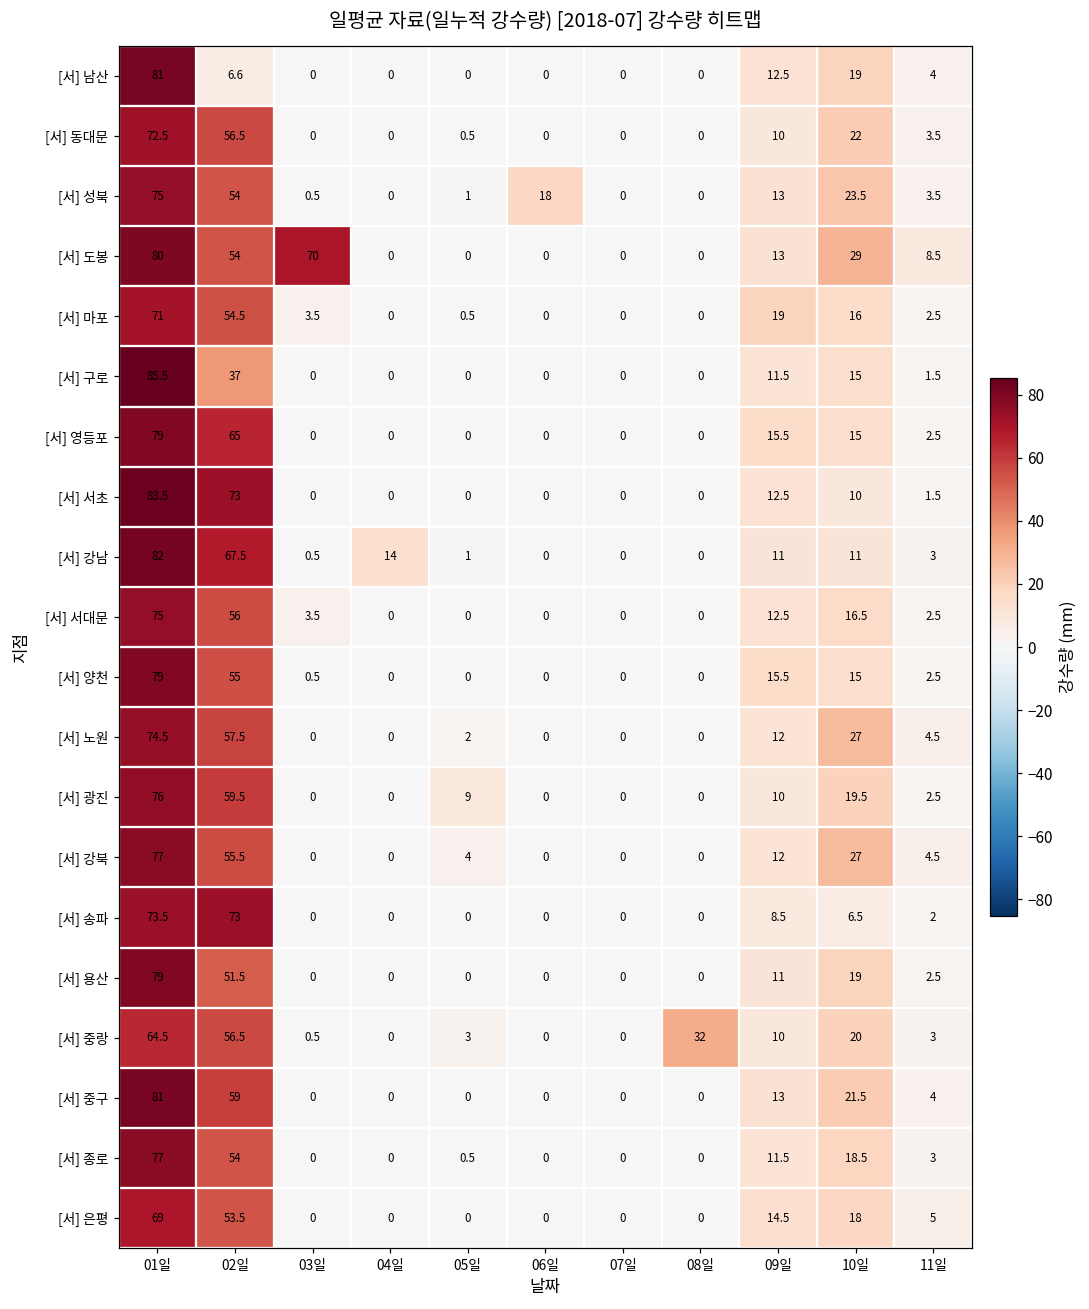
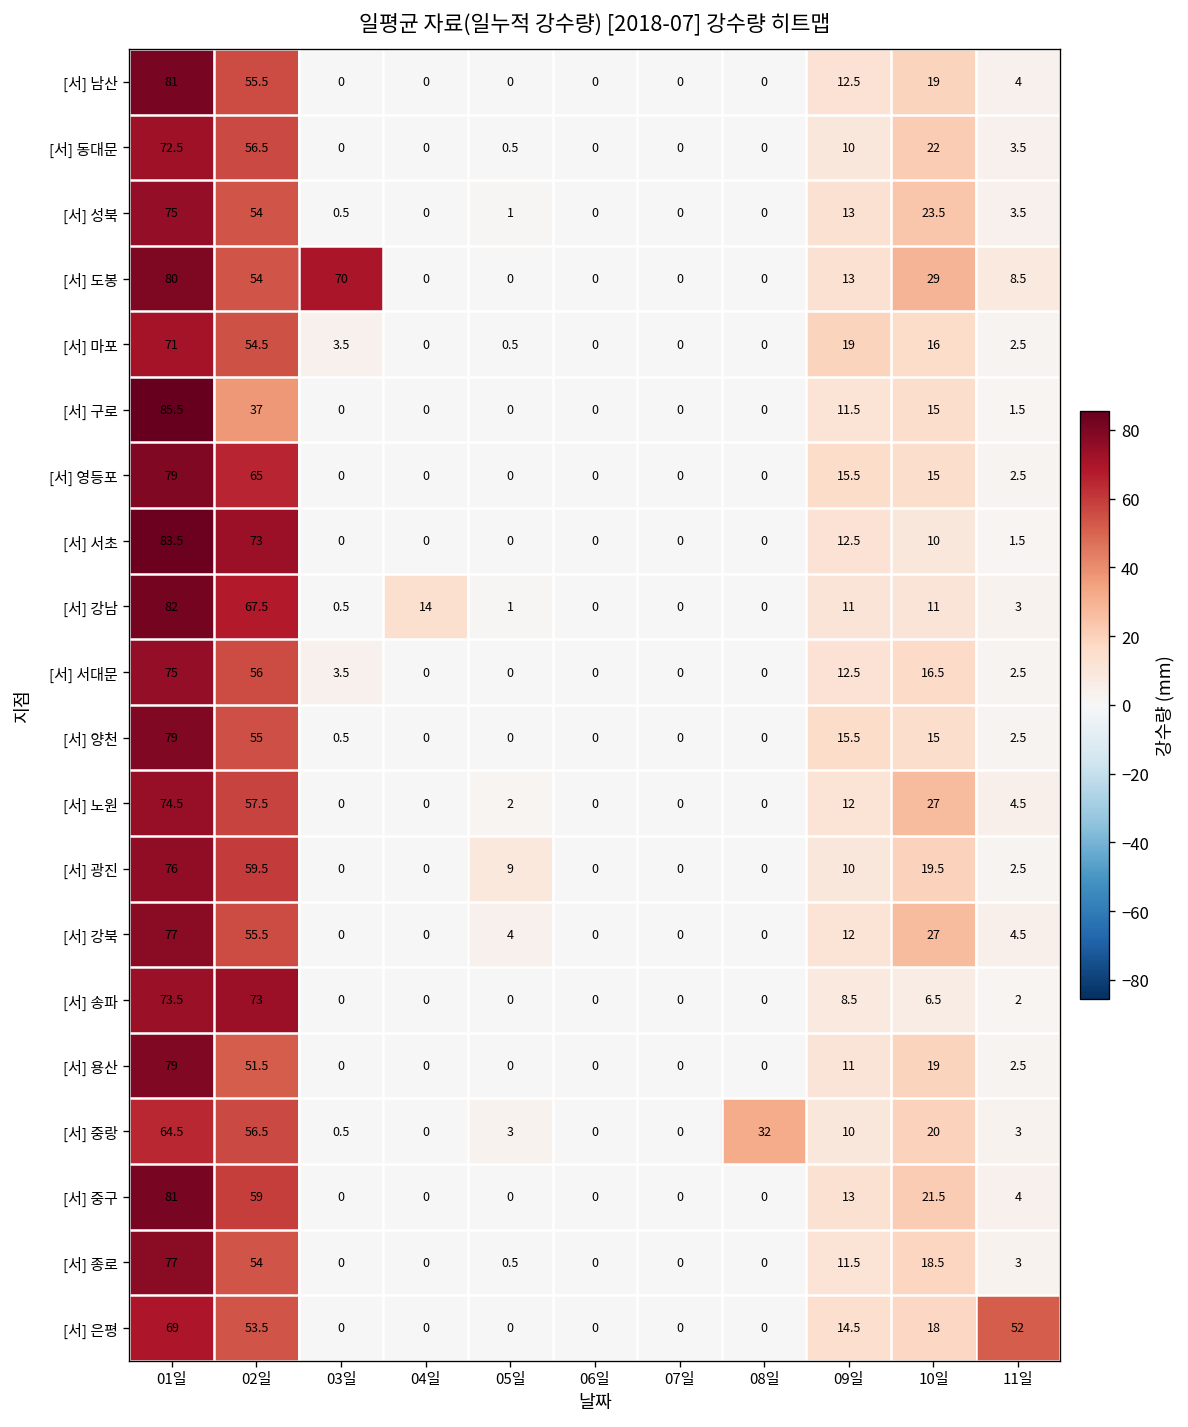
[서] 남산, 02일: 6.6 -> 55.5
[서] 성북, 06일: 18 -> 0
[서] 은평, 11일: 5 -> 52
